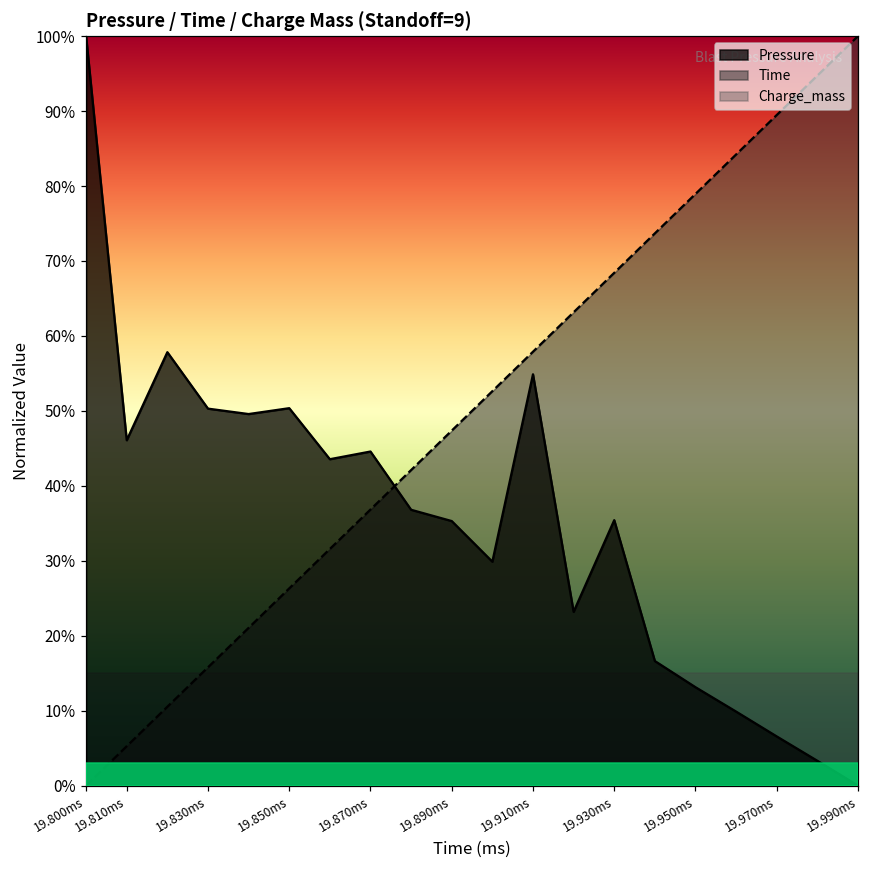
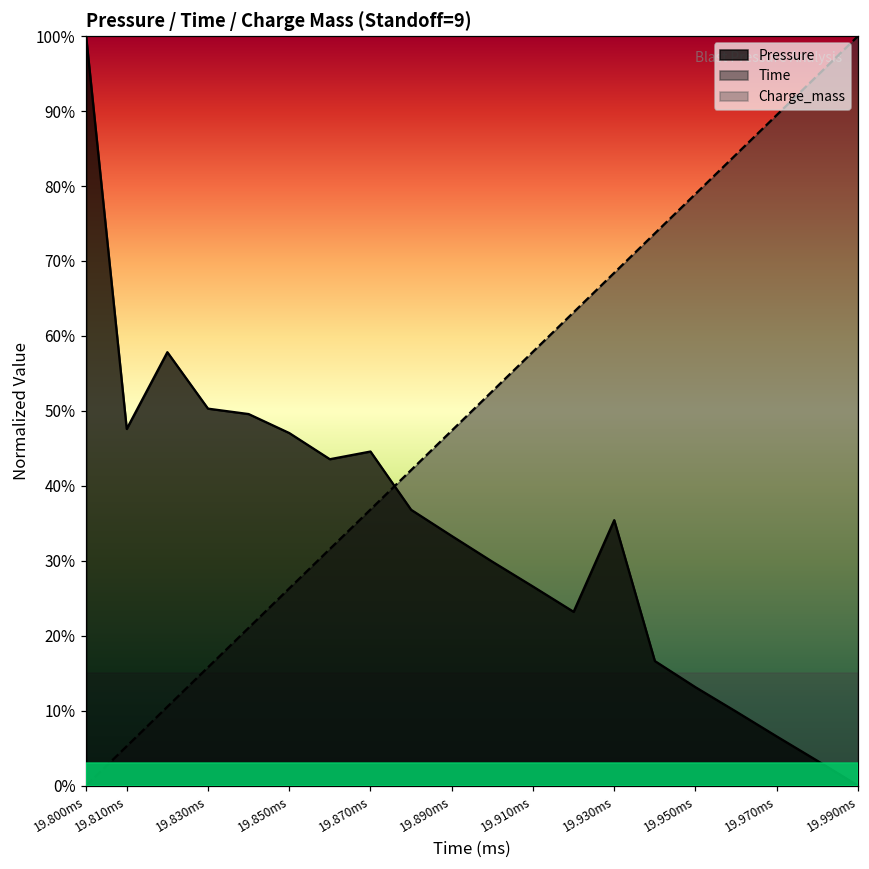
Pressure, 19.810ms: 46% -> 48%
Pressure, 19.850ms: 50% -> 47%
Pressure, 19.890ms: 35% -> 33%
Pressure, 19.910ms: 55% -> 27%
